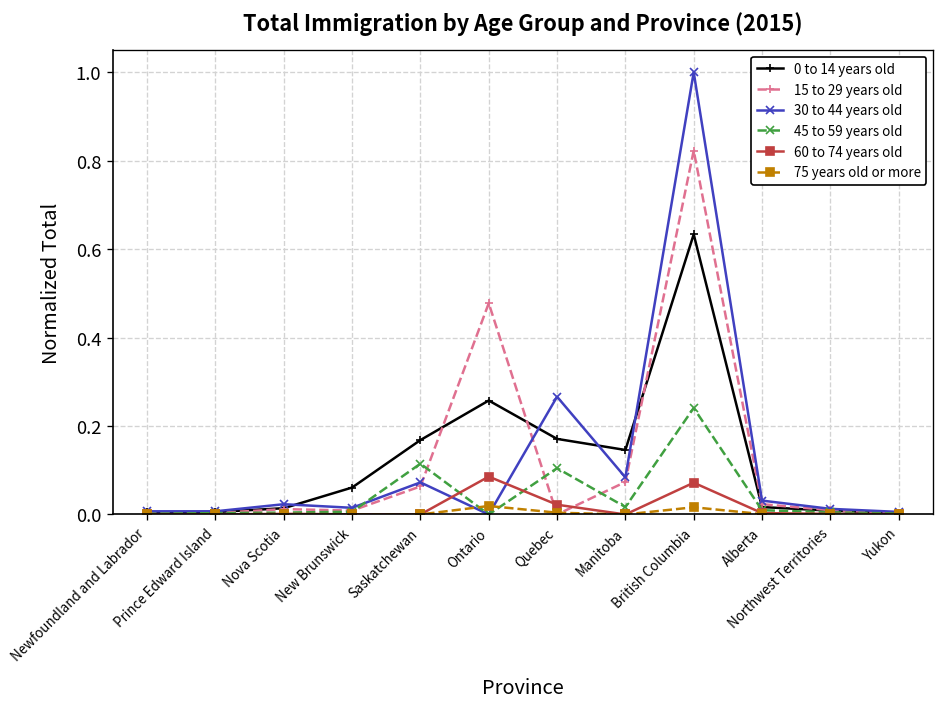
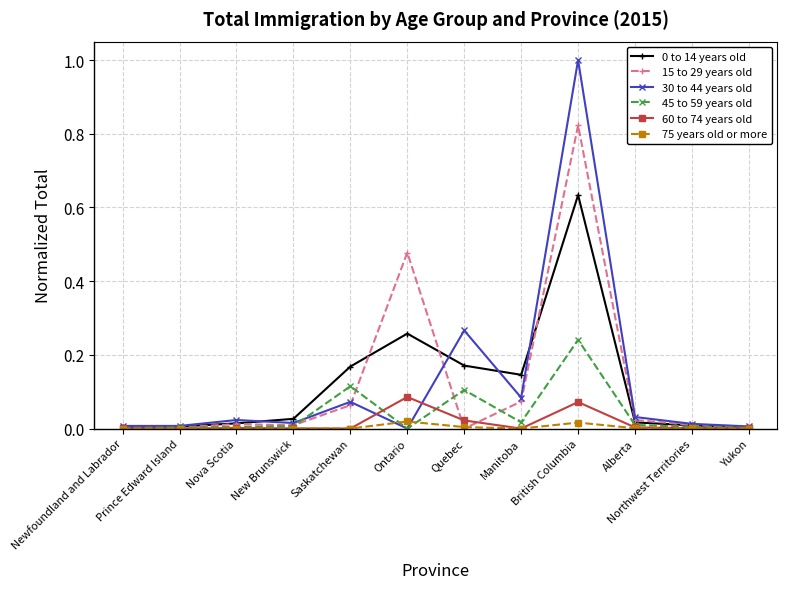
0 to 14 years old, New Brunswick: 0.06 -> 0.03
